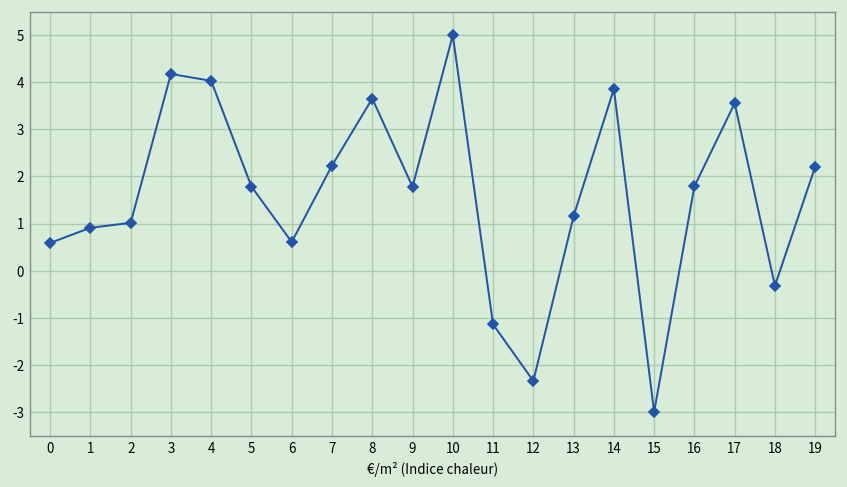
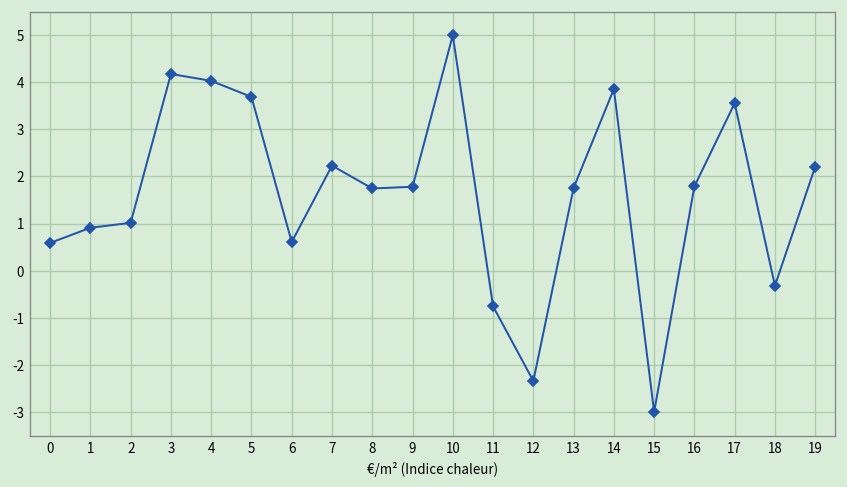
5: 1.8 -> 3.7
8: 3.7 -> 1.7
11: -1.1 -> -0.8
13: 1.2 -> 1.8
